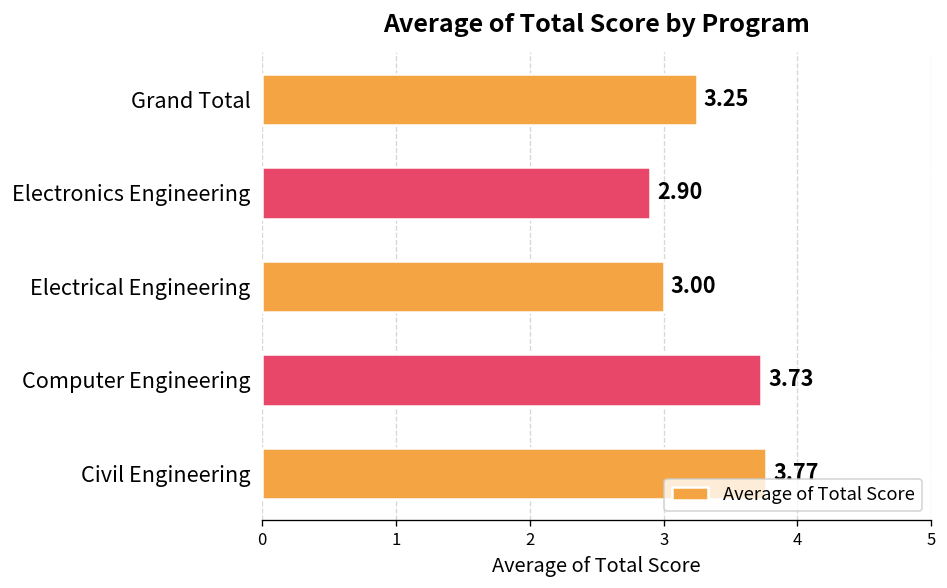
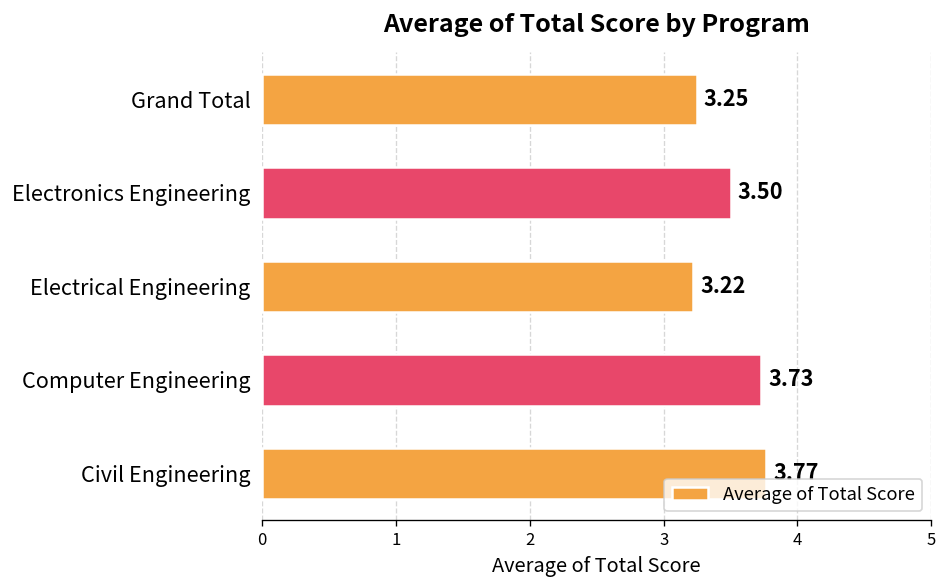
Electronics Engineering: 2.90 -> 3.50
Electrical Engineering: 3.00 -> 3.22
